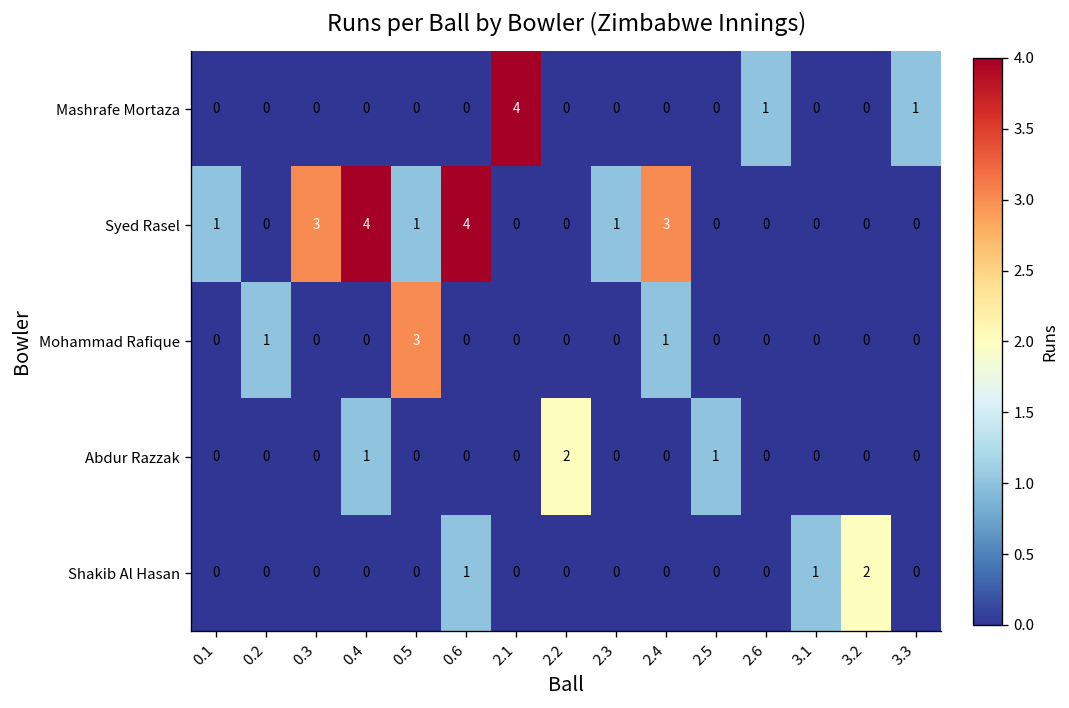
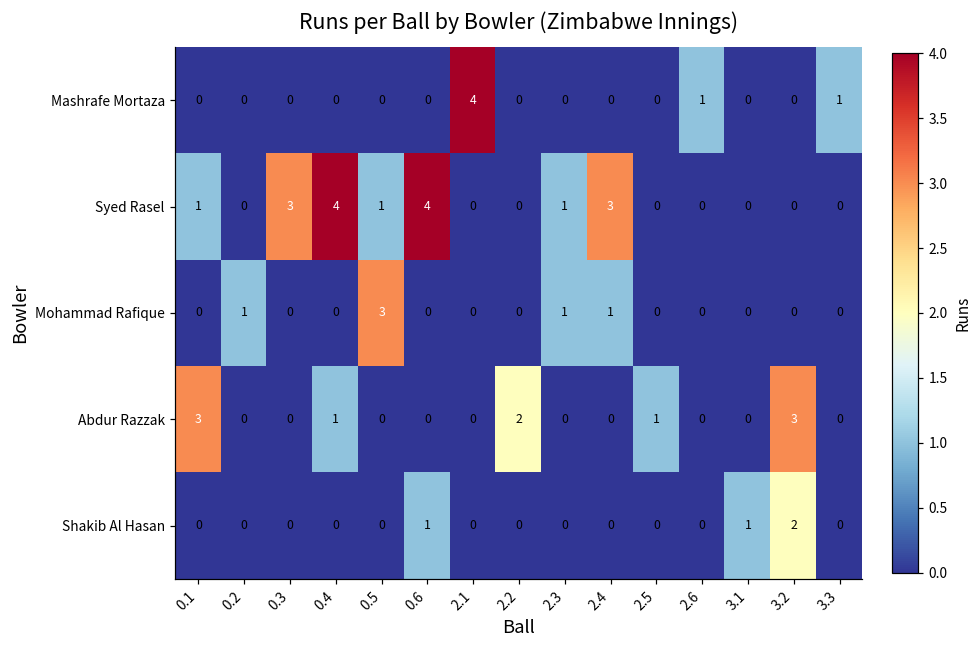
Mohammad Rafique, 2.3: 0 -> 1
Abdur Razzak, 0.1: 0 -> 3
Abdur Razzak, 3.2: 0 -> 3
